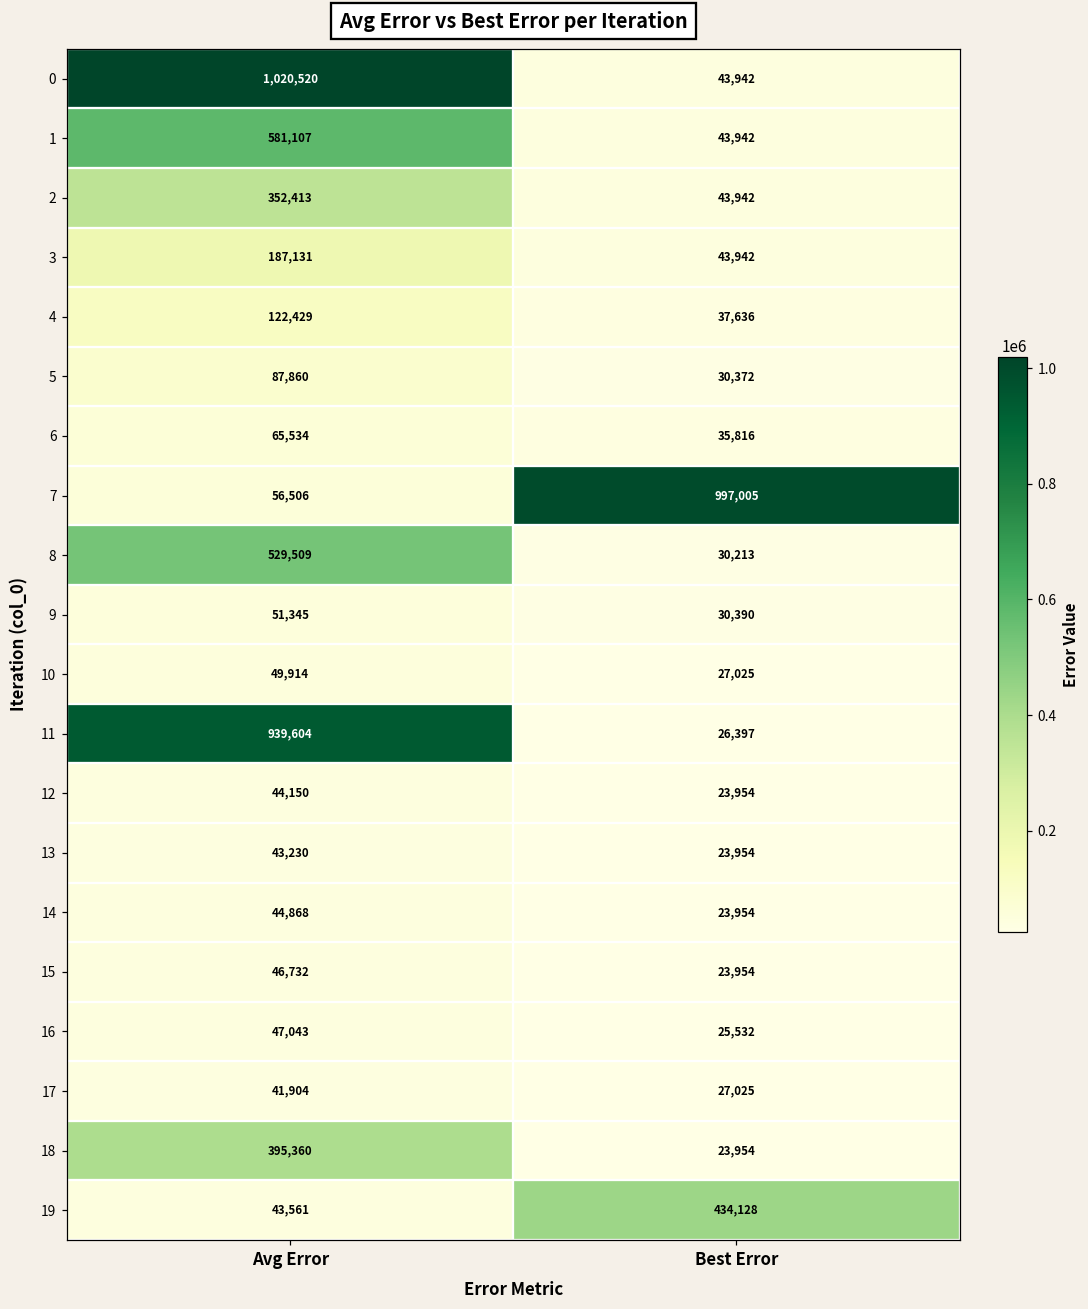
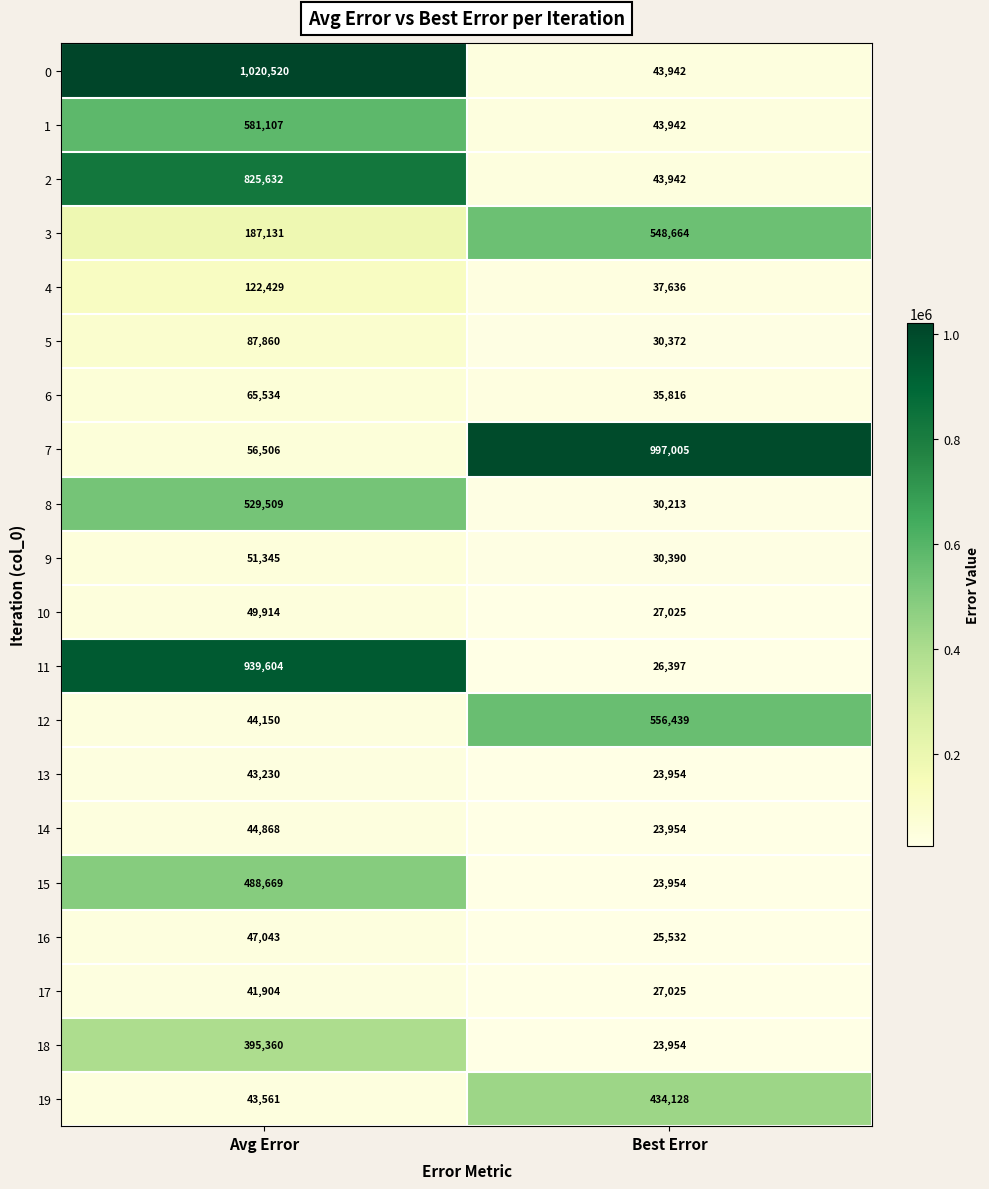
2, Avg Error: 352,413 -> 825,632
3, Best Error: 43,942 -> 548,664
12, Best Error: 23,954 -> 556,439
15, Avg Error: 46,732 -> 488,669
